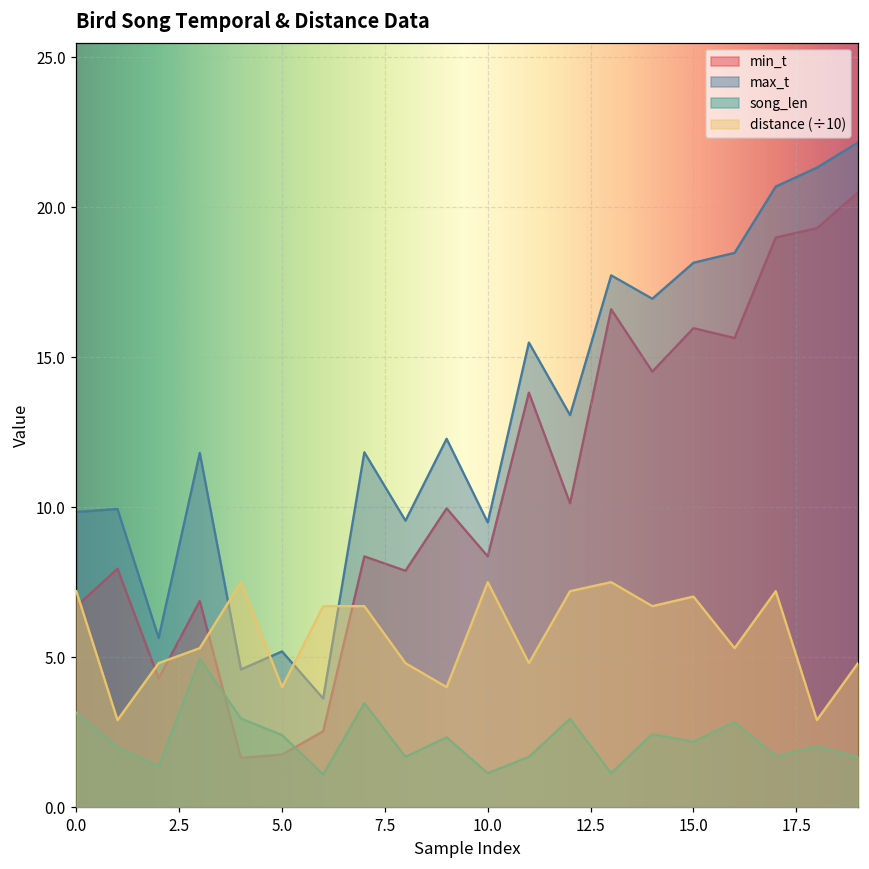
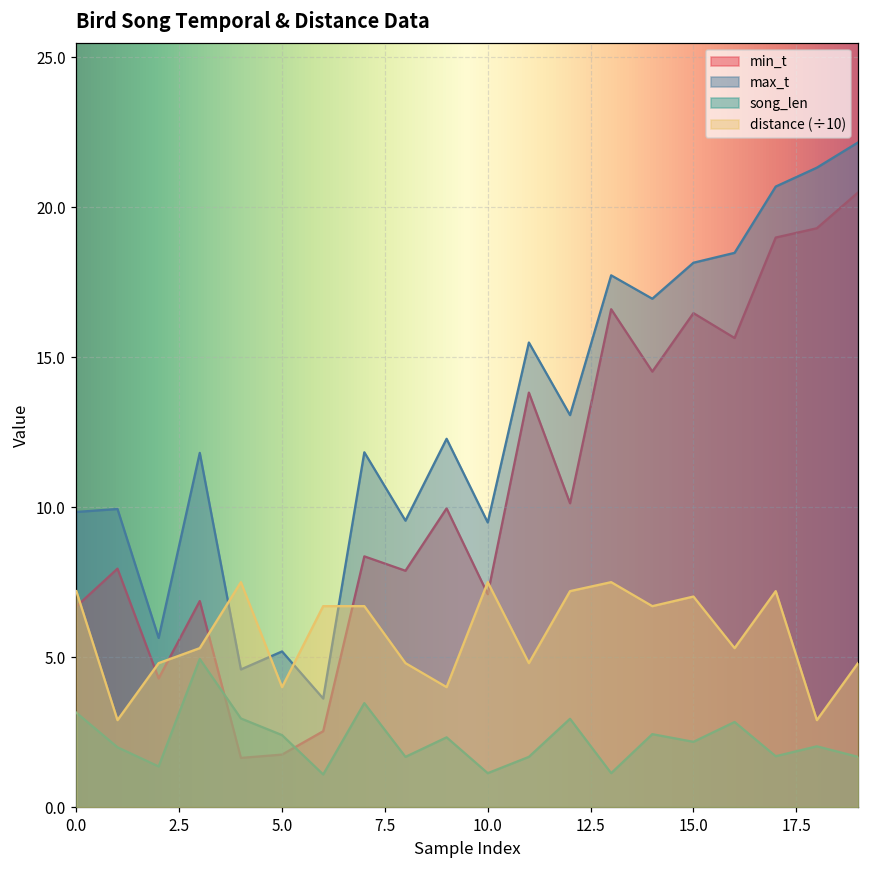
min_t, 10.0: 8.4 -> 7.1
min_t, 15.0: 16.0 -> 16.5
